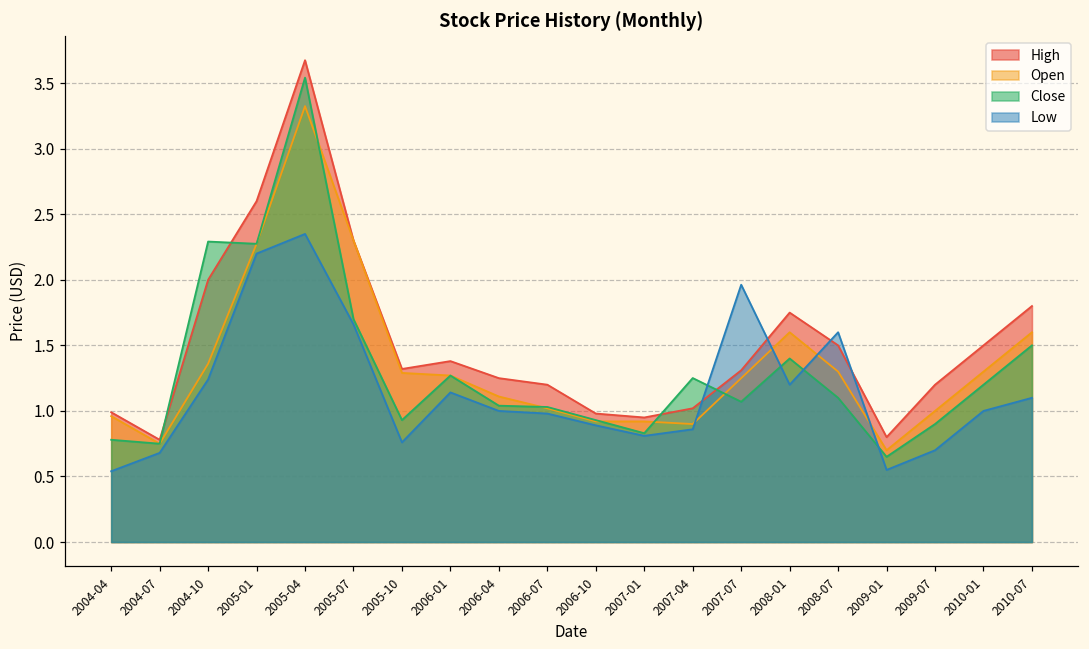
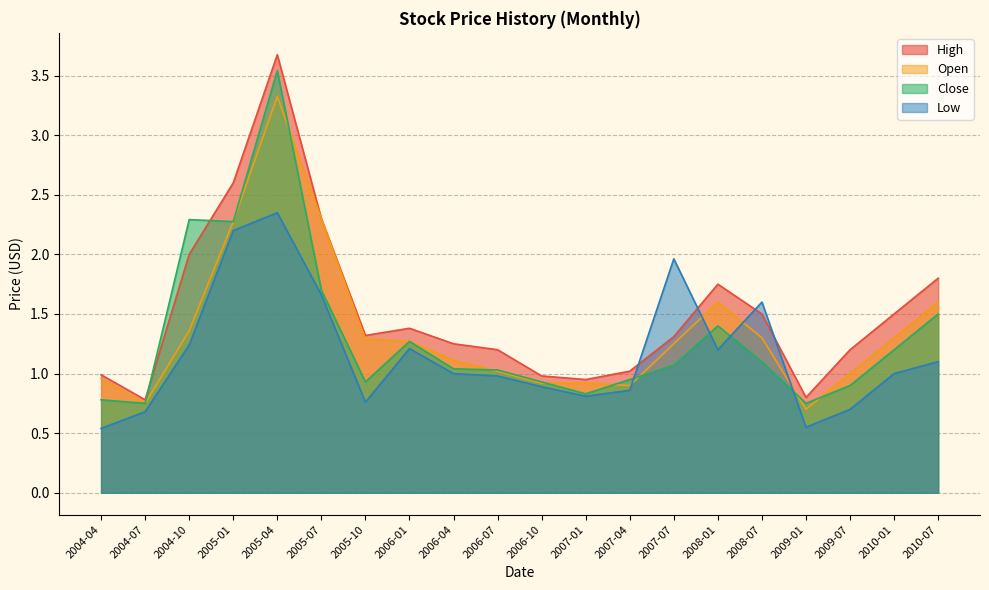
Low, 2006-01: 1.14 -> 1.21
Close, 2007-04: 1.25 -> 0.95
Close, 2009-01: 0.65 -> 0.75
